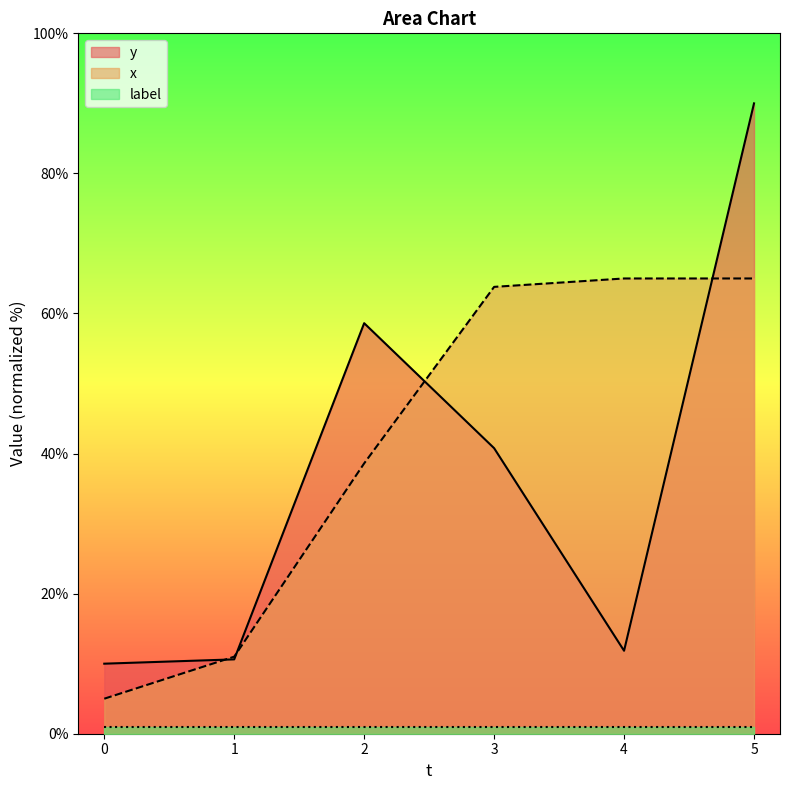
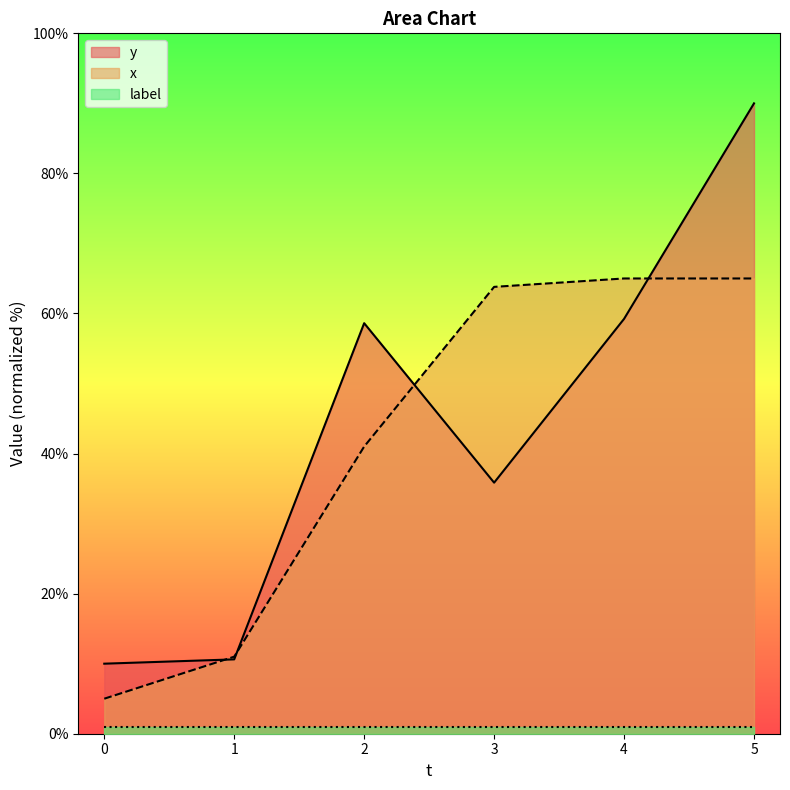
x, 2: 39% -> 41%
y, 3: 41% -> 36%
y, 4: 12% -> 59%
